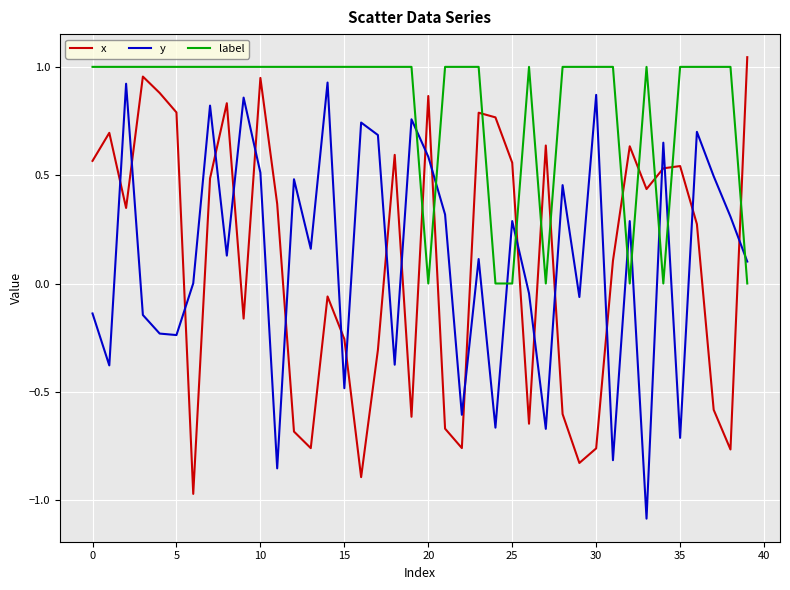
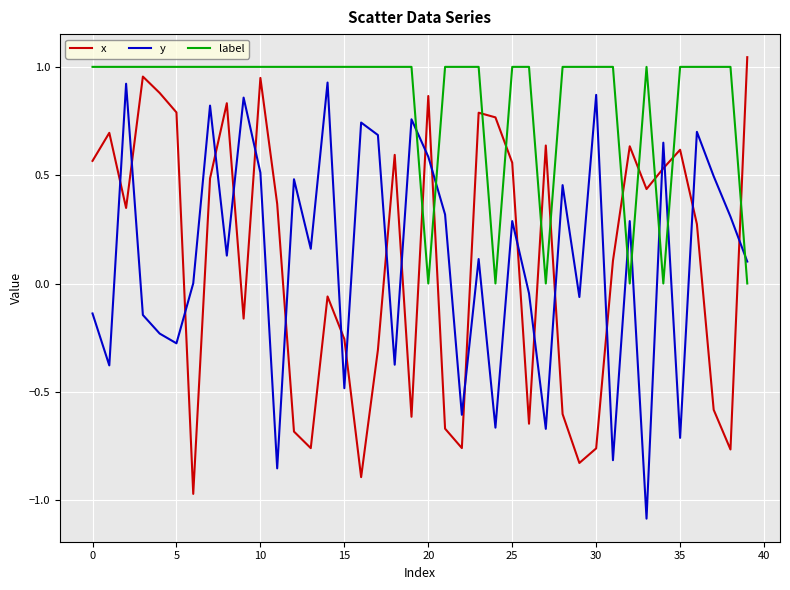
y, 5: -0.24 -> -0.28
label, 25: 0 -> 1
x, 35: 0.54 -> 0.62
